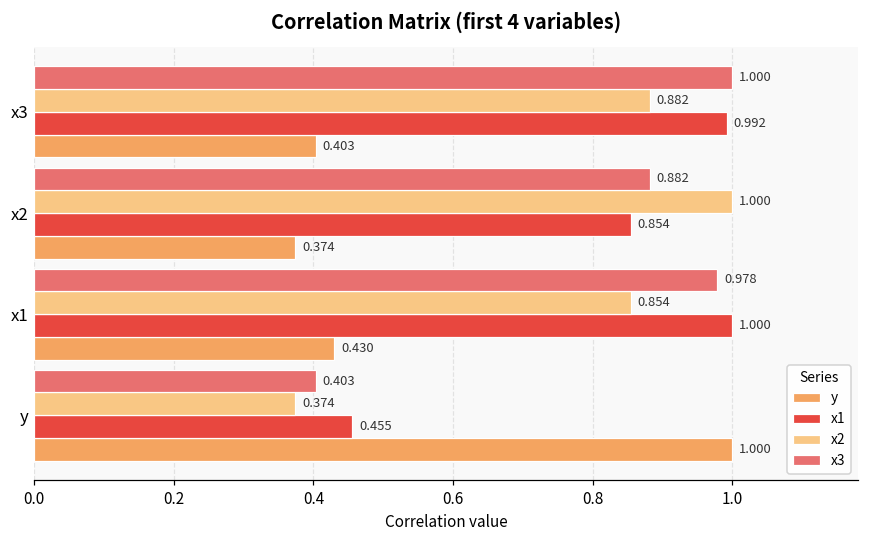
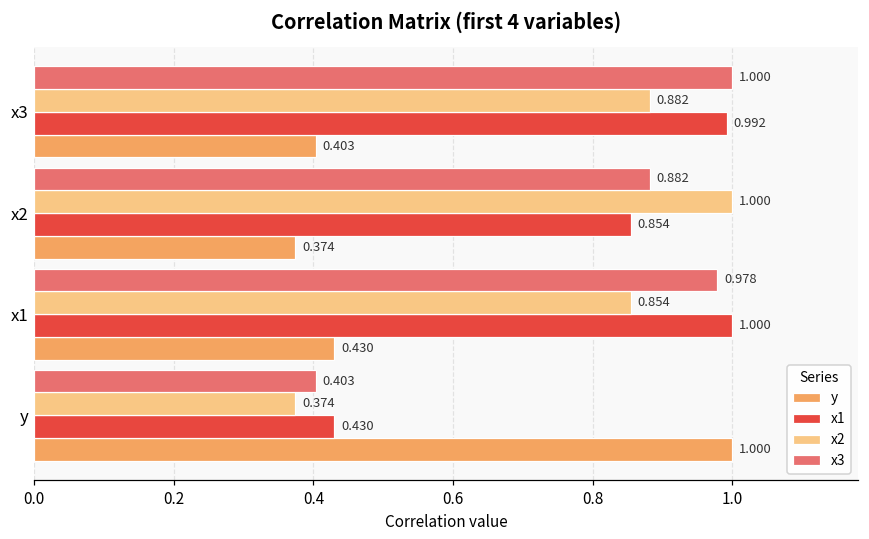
x1, y: 0.455 -> 0.430
